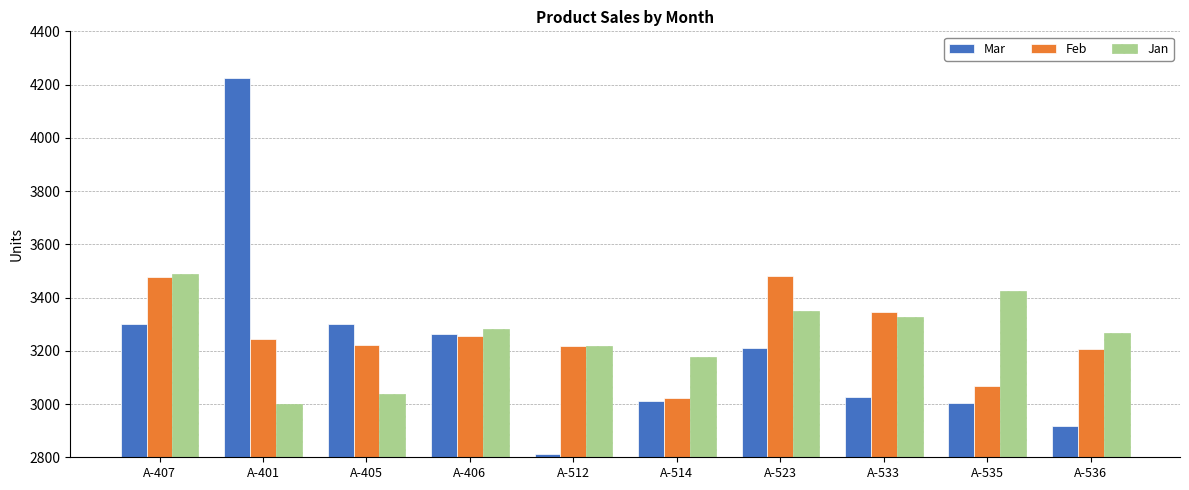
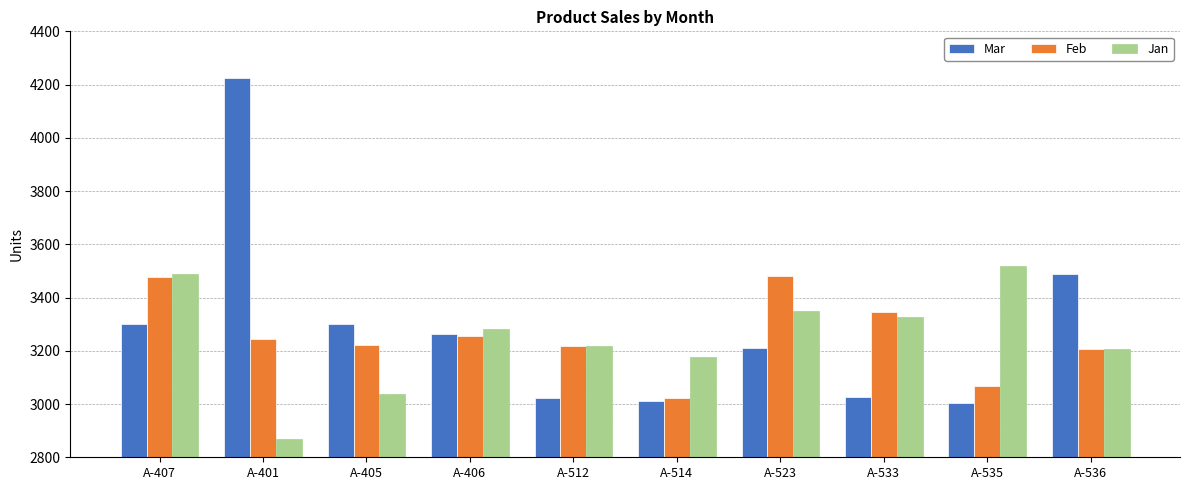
Jan, A-401: 3000 -> 2870
Mar, A-512: 2810 -> 3020
Jan, A-535: 3430 -> 3520
Mar, A-536: 2920 -> 3490
Jan, A-536: 3270 -> 3210
